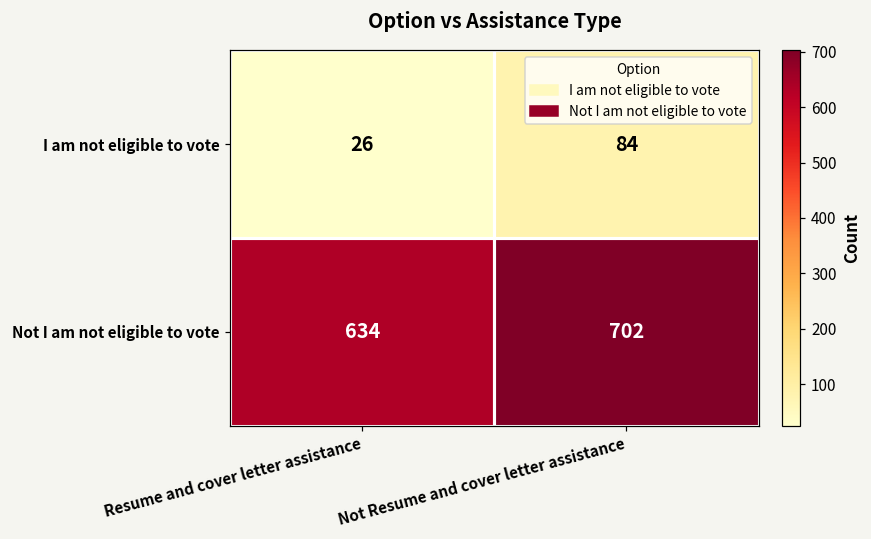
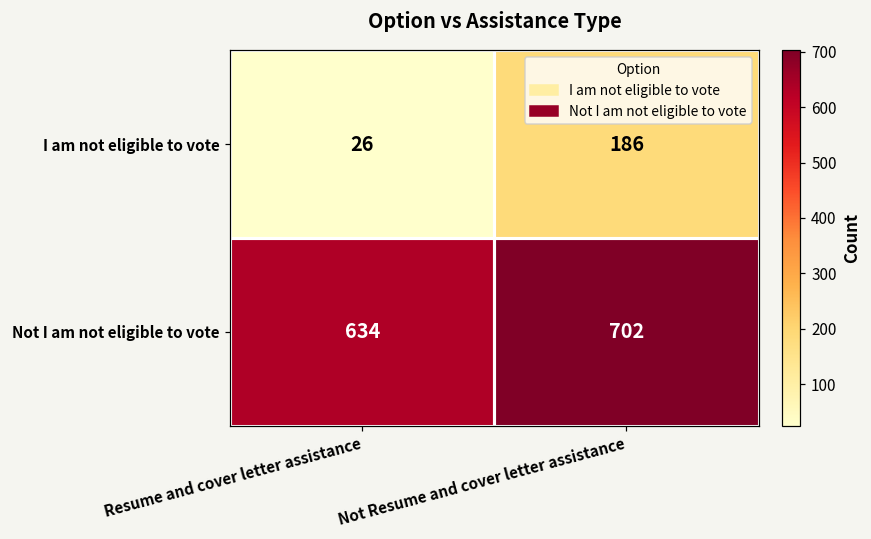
I am not eligible to vote, Not Resume and cover letter assistance: 84 -> 186
